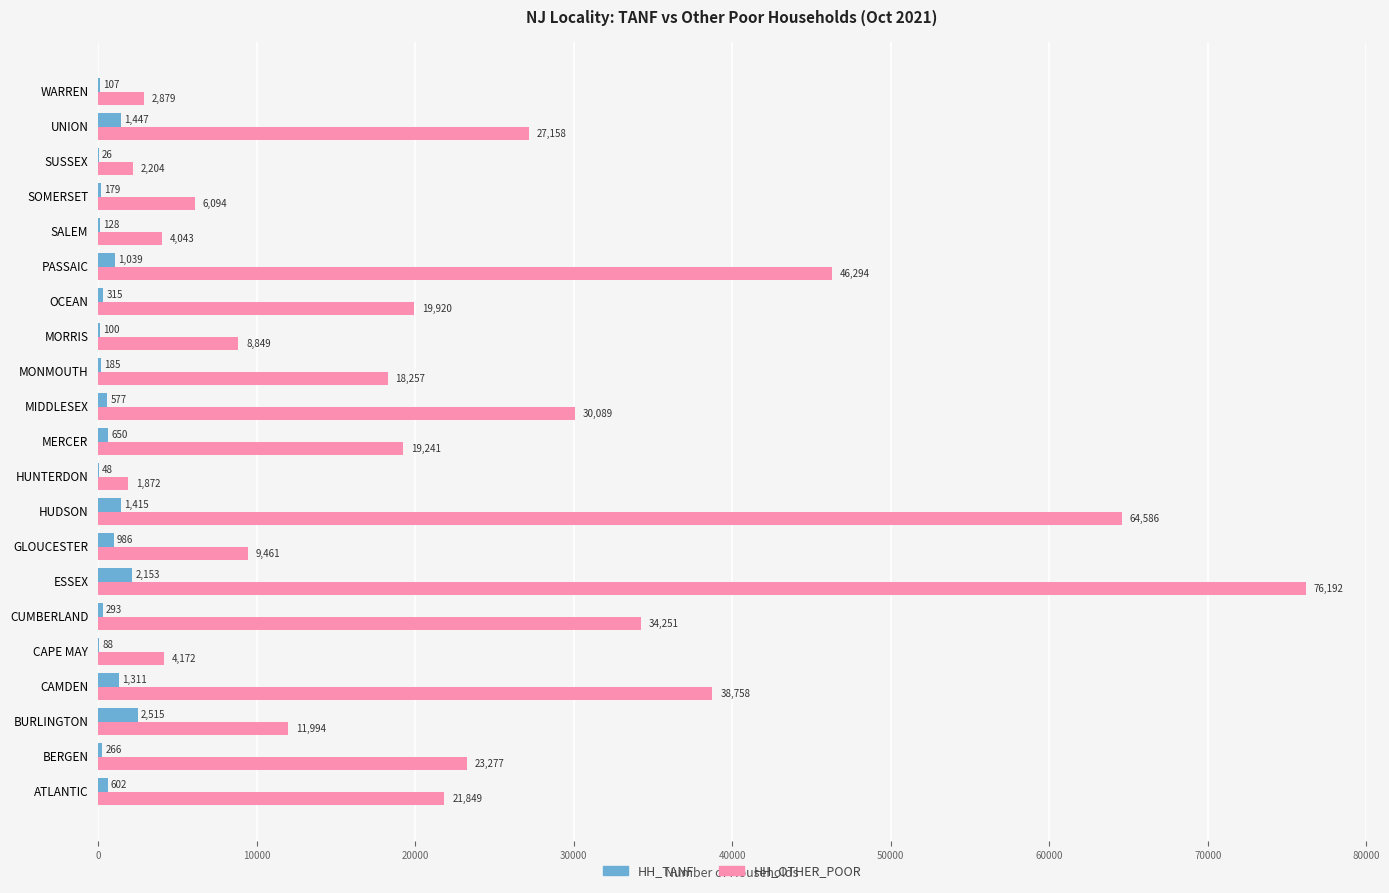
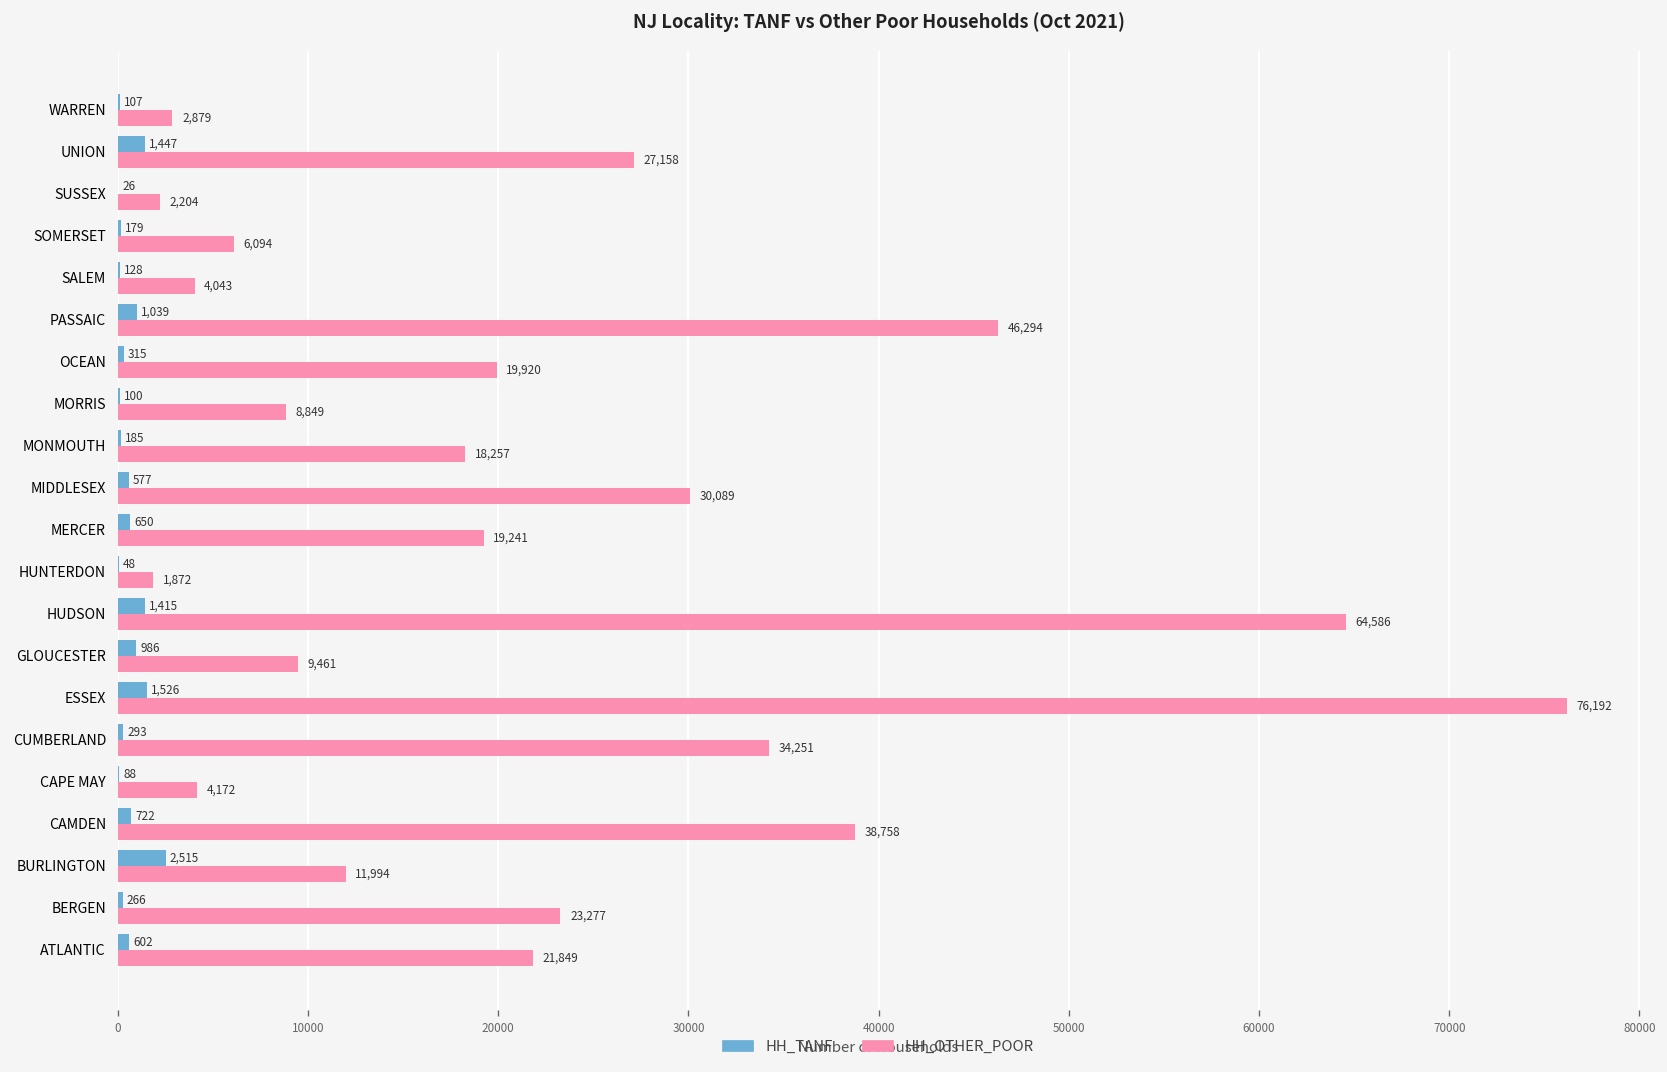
HH_TANF, ESSEX: 2,153 -> 1,526
HH_TANF, CAMDEN: 1,311 -> 722
